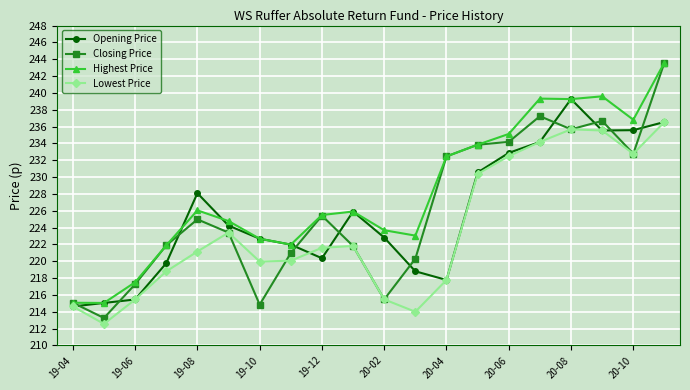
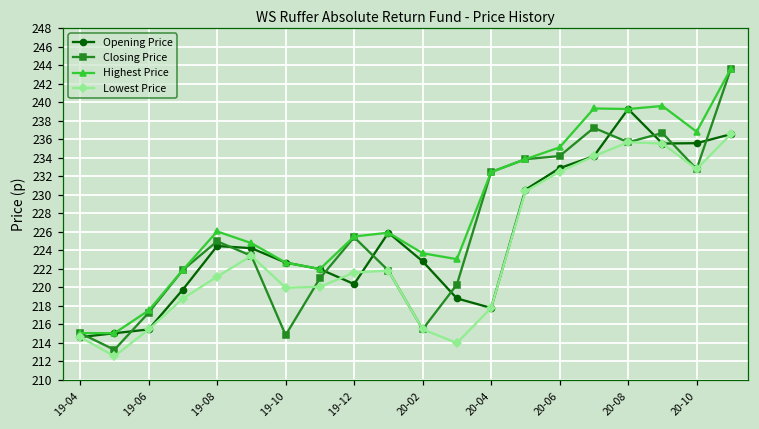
Opening Price, 19-08: 228 -> 224
